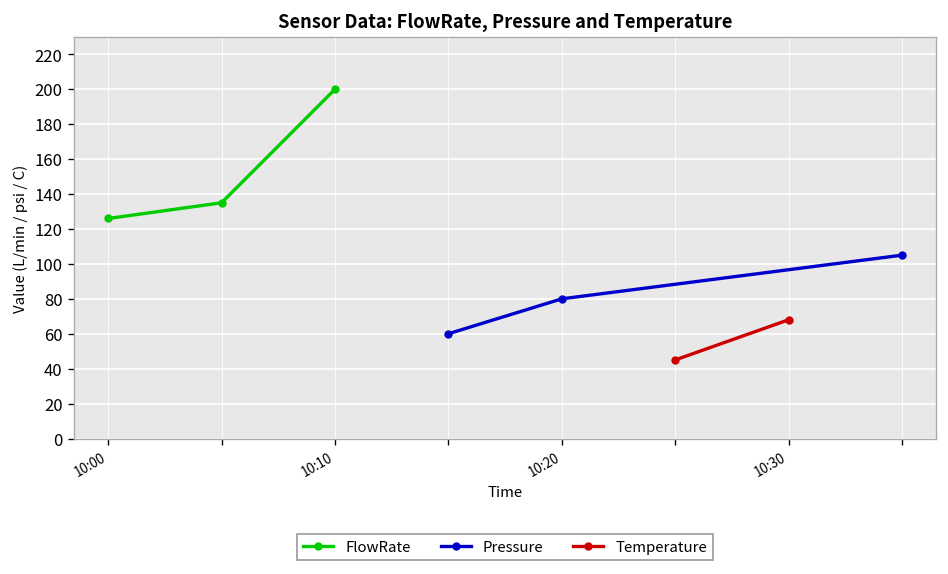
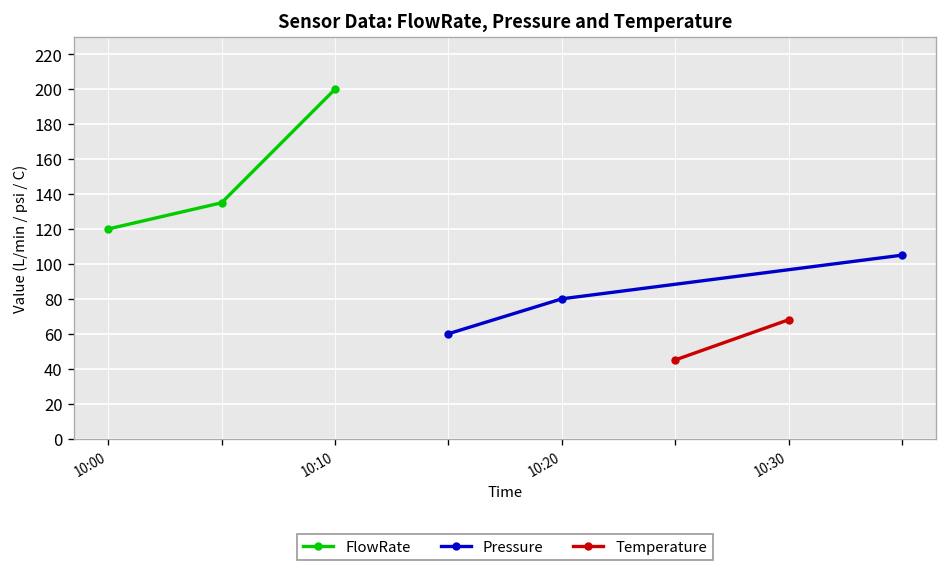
FlowRate, 10:00: 126 -> 120
